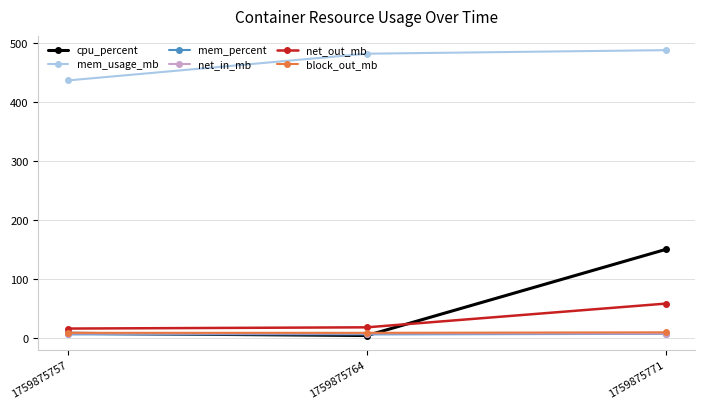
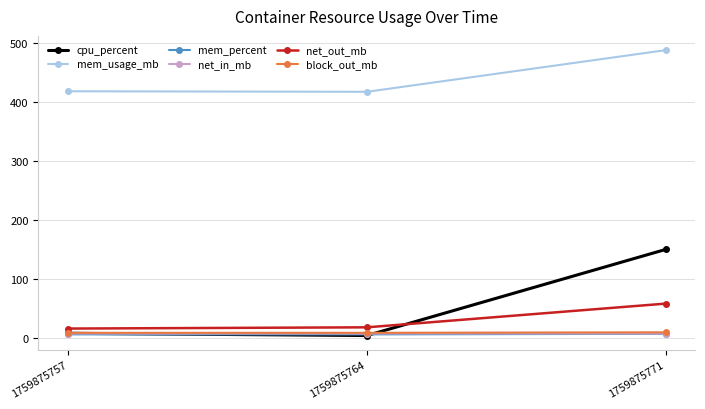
mem_usage_mb, 1759875757: 440 -> 420
mem_usage_mb, 1759875764: 480 -> 420
